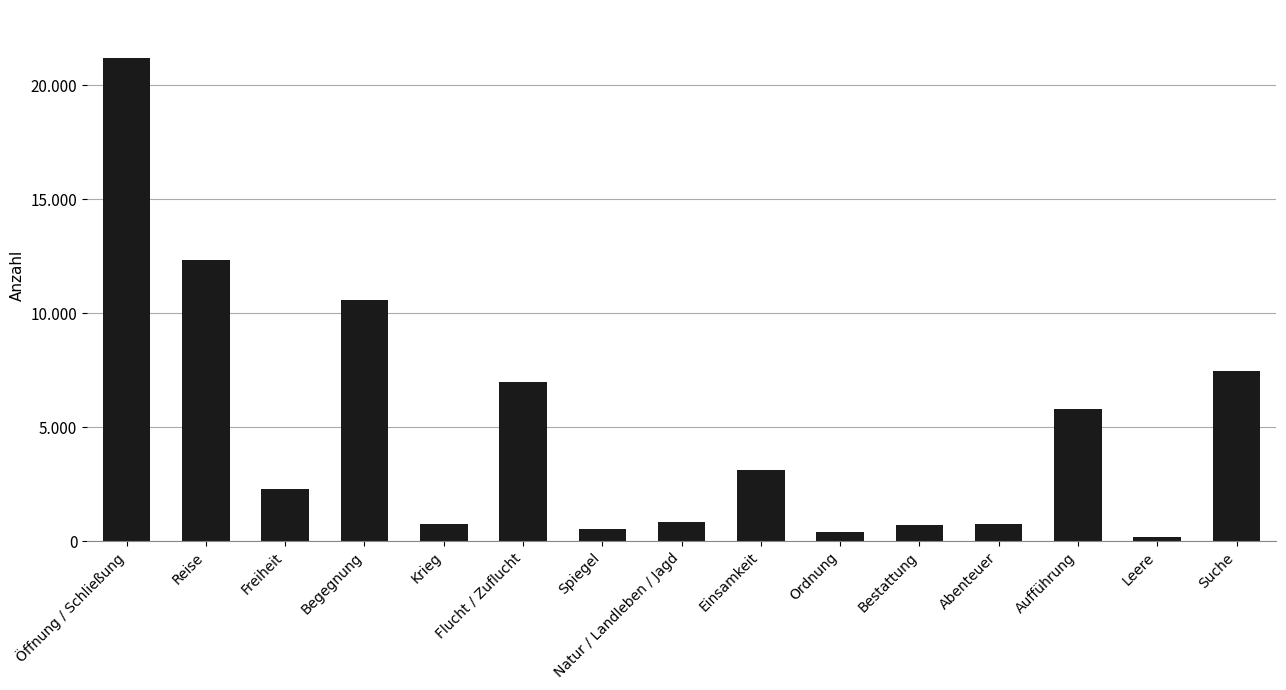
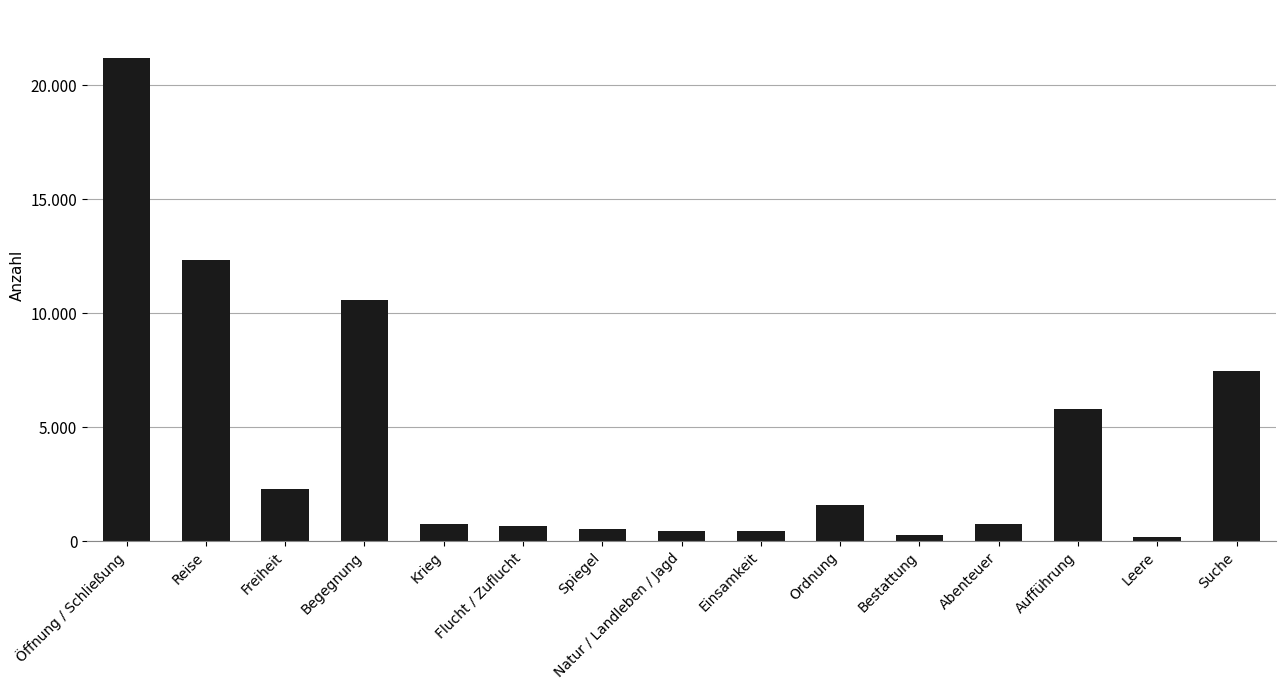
Flucht / Zuflucht: 7.0 -> 0.7
Natur / Landleben / Jagd: 0.8 -> 0.5
Einsamkeit: 3.1 -> 0.5
Ordnung: 0.4 -> 1.6
Bestattung: 0.7 -> 0.3
